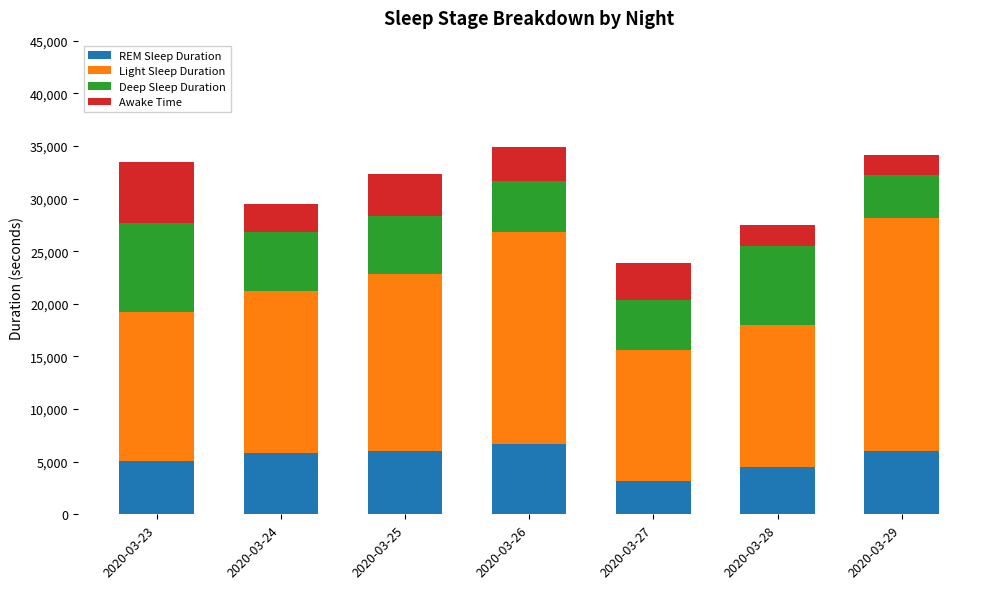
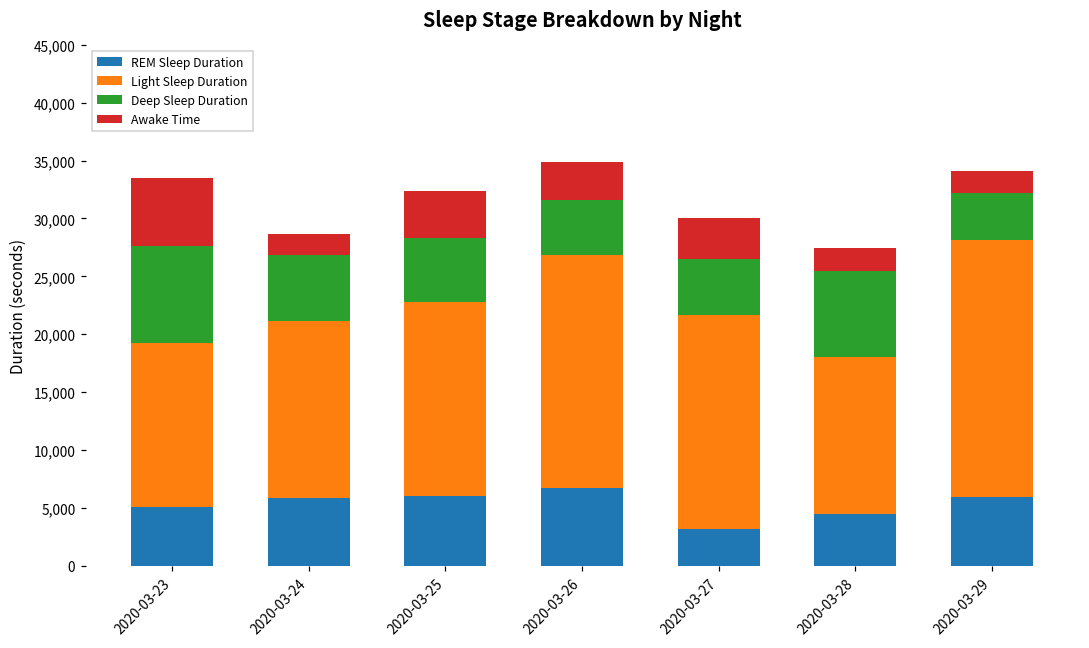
Awake Time, 2020-03-24: 2,700 -> 1,800
Light Sleep Duration, 2020-03-27: 12,400 -> 18,500
